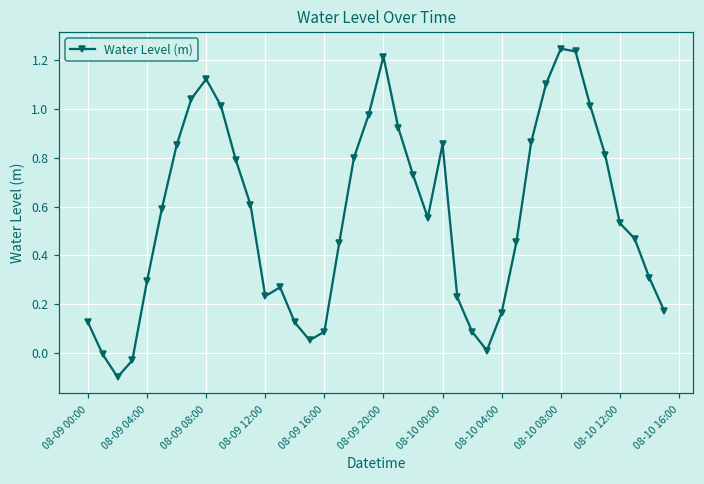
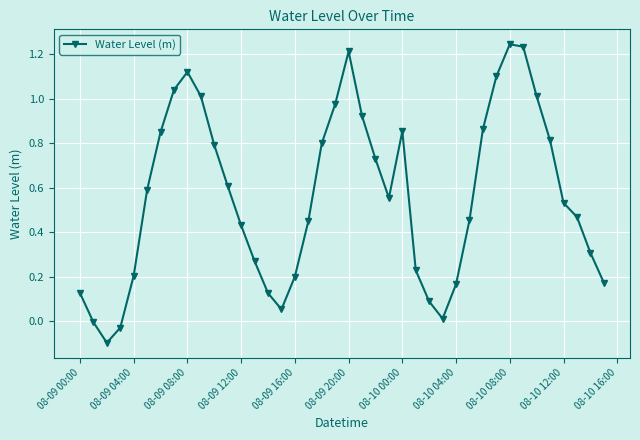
08-09 04:00: 0.30 -> 0.20
08-09 12:00: 0.23 -> 0.43
08-09 16:00: 0.09 -> 0.20
